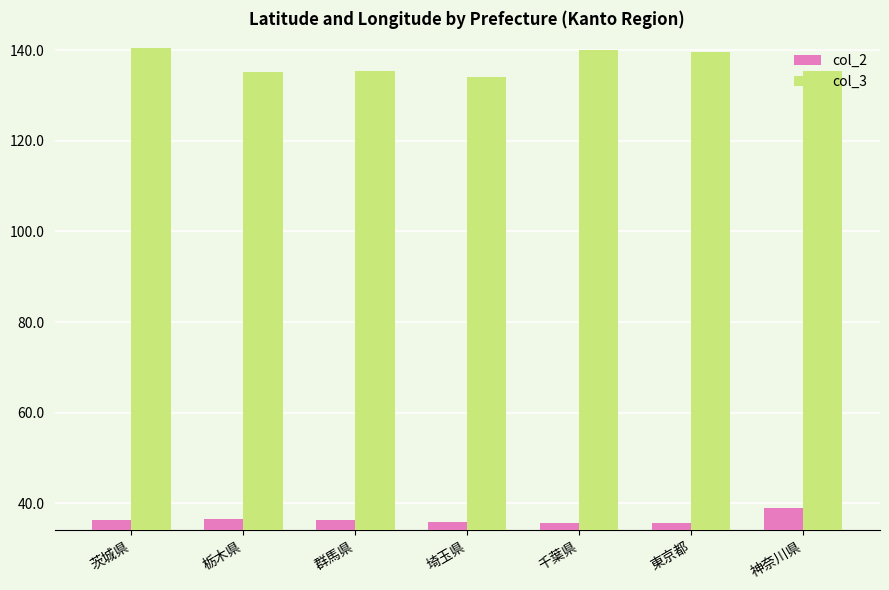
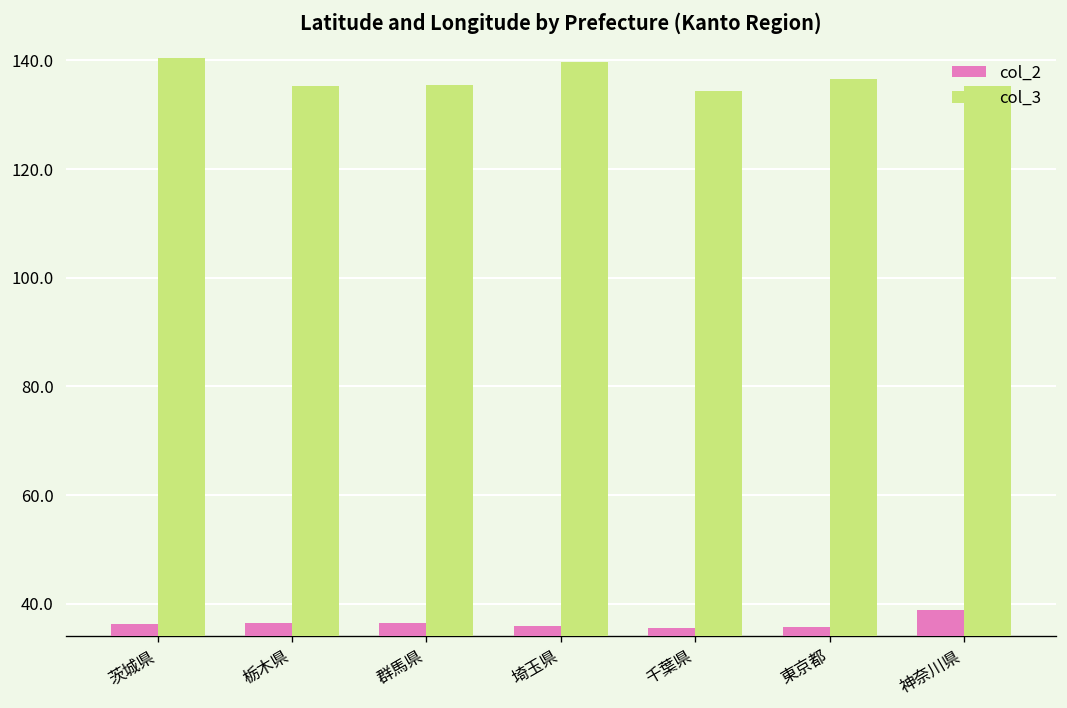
col_3, 埼玉県: 134 -> 140
col_3, 千葉県: 140 -> 134
col_3, 東京都: 140 -> 137
